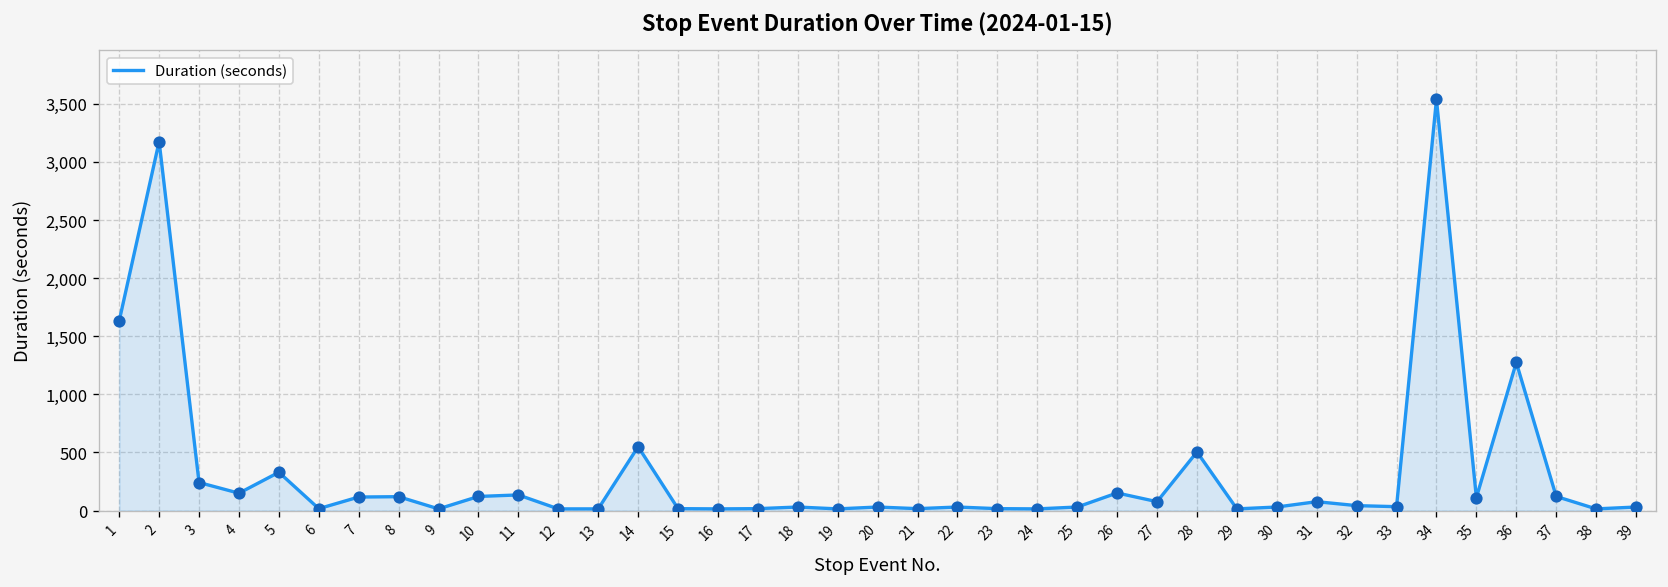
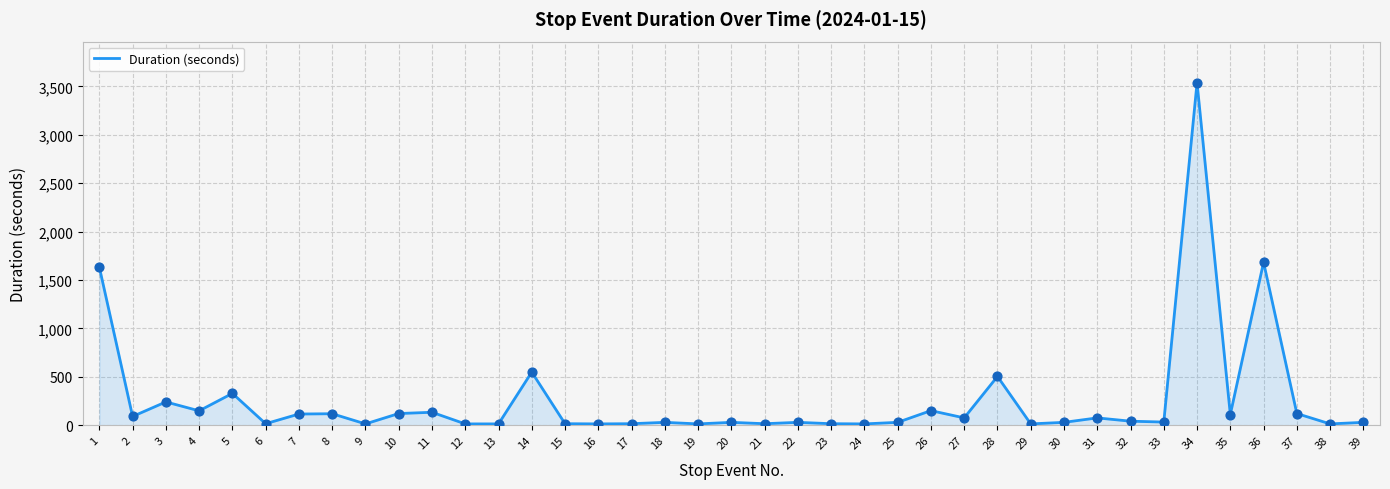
2: 3,200 -> 100
36: 1,300 -> 1,700
